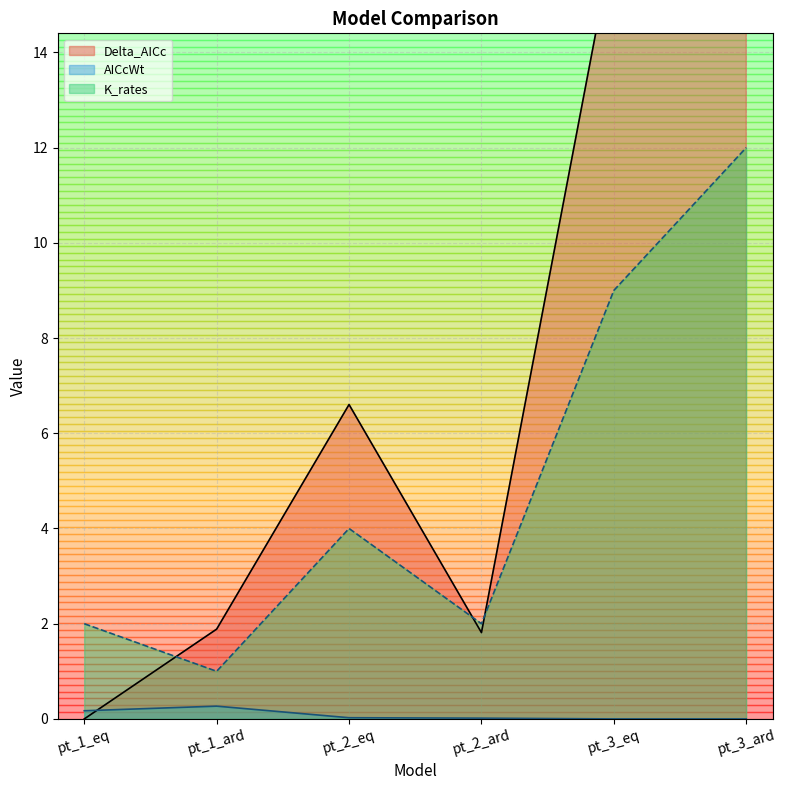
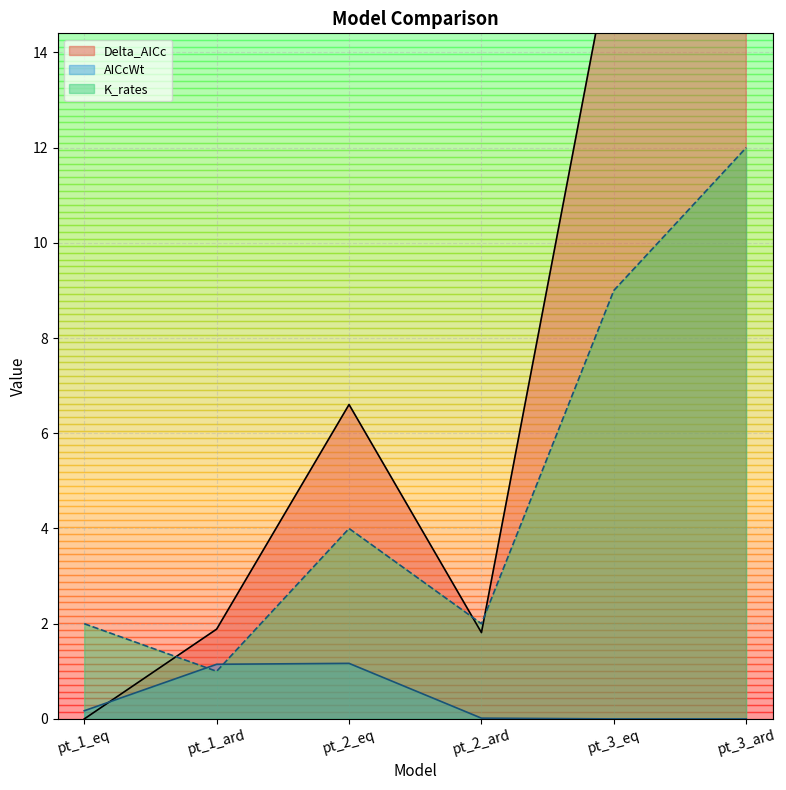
AICcWt, pt_1_ard: 0.3 -> 1.1
AICcWt, pt_2_eq: 0.0 -> 1.2
